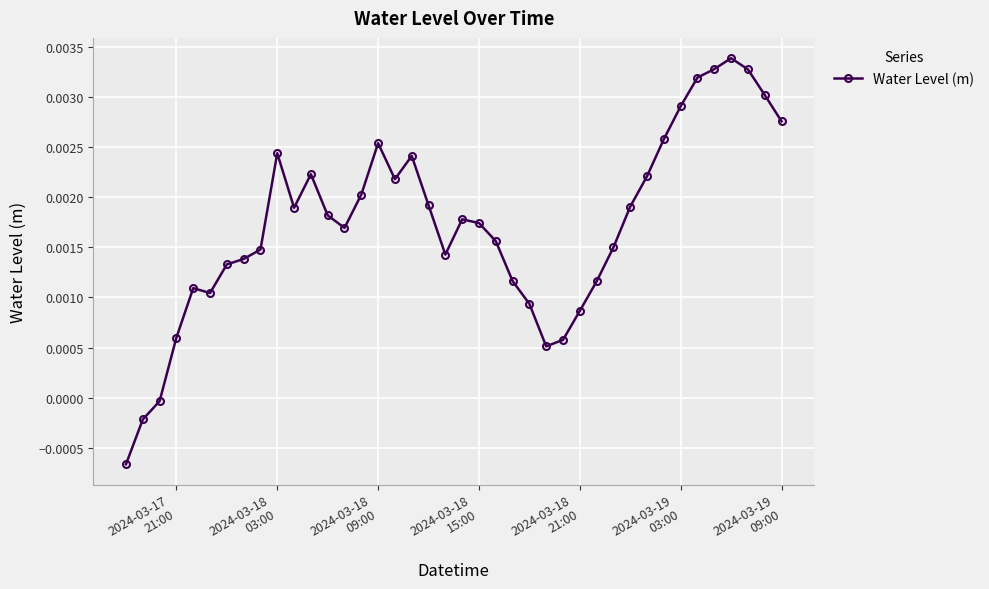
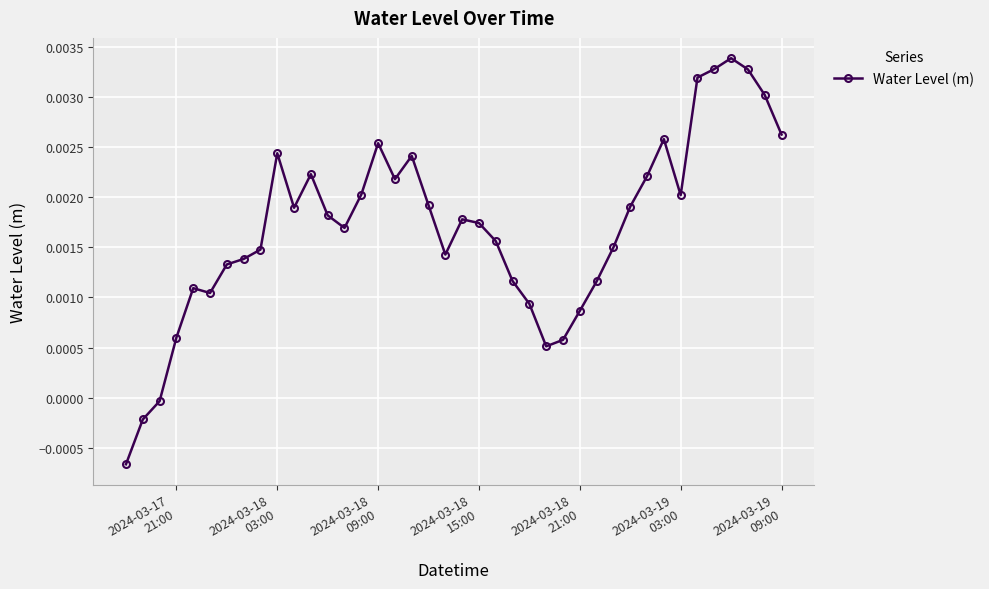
2024-03-19 03:00: 0.00291 -> 0.00202
2024-03-19 09:00: 0.00276 -> 0.00262
